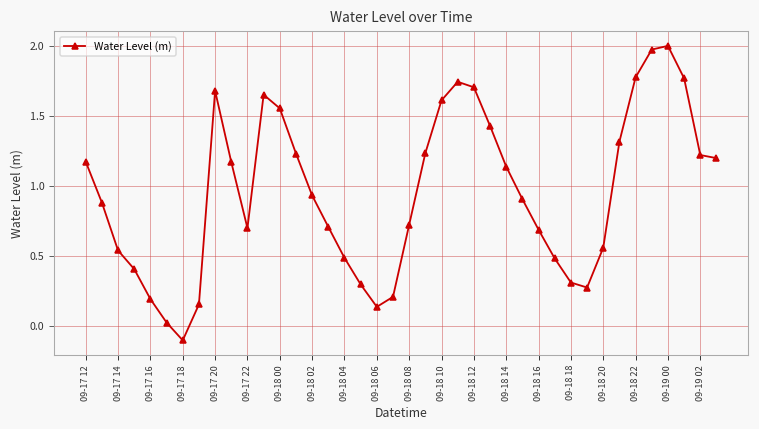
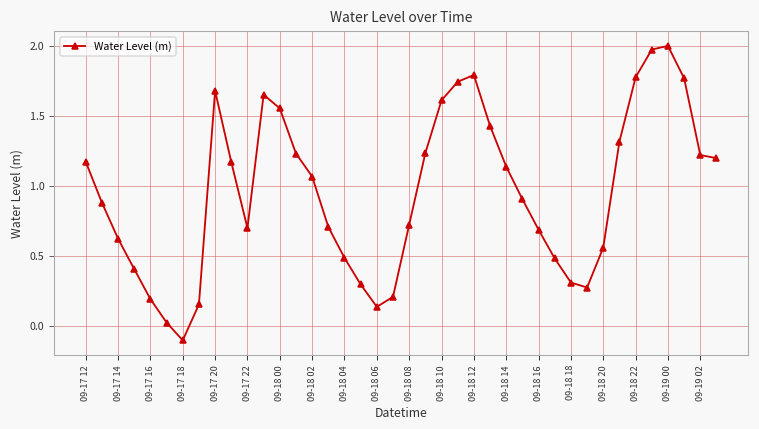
09-17 14: 0.54 -> 0.62
09-18 02: 0.93 -> 1.07
09-18 12: 1.71 -> 1.79
